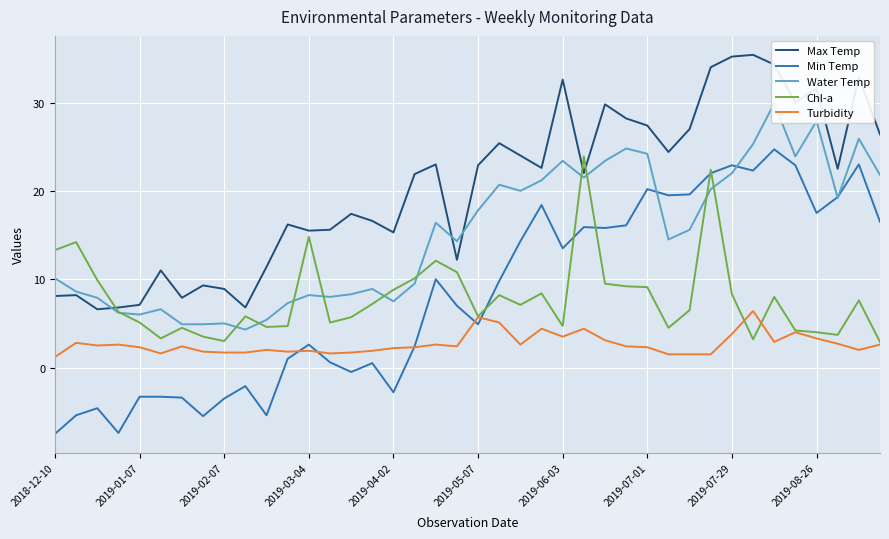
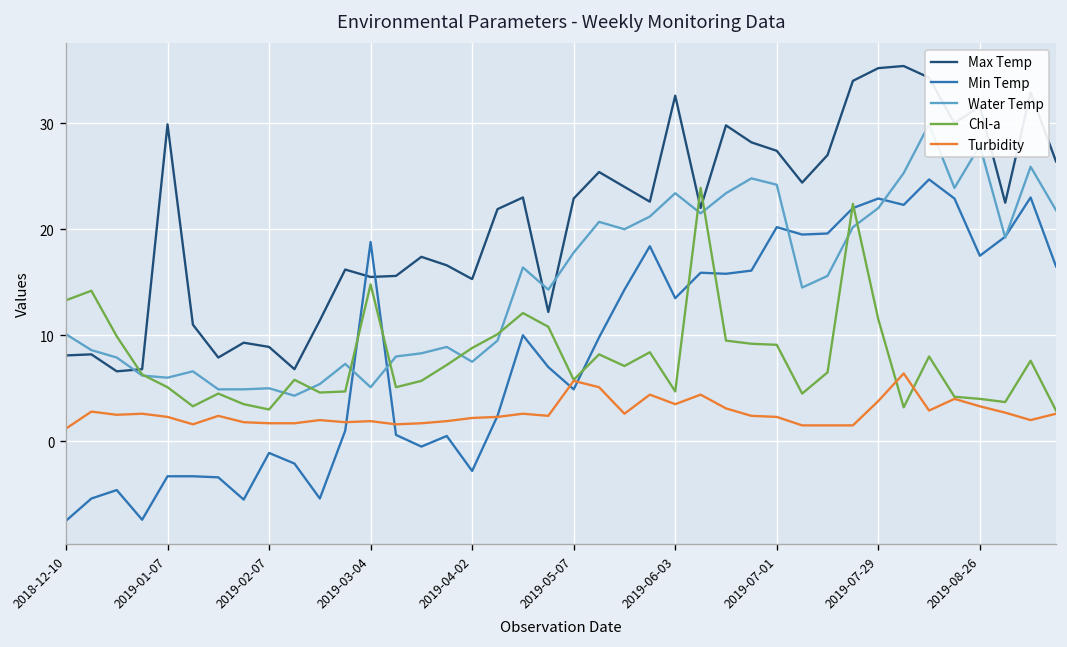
Max Temp, 2019-01-07: 7 -> 30
Min Temp, 2019-02-07: -4 -> -1
Min Temp, 2019-03-04: 3 -> 19
Water Temp, 2019-03-04: 8 -> 5
Chl-a, 2019-07-29: 8 -> 12
